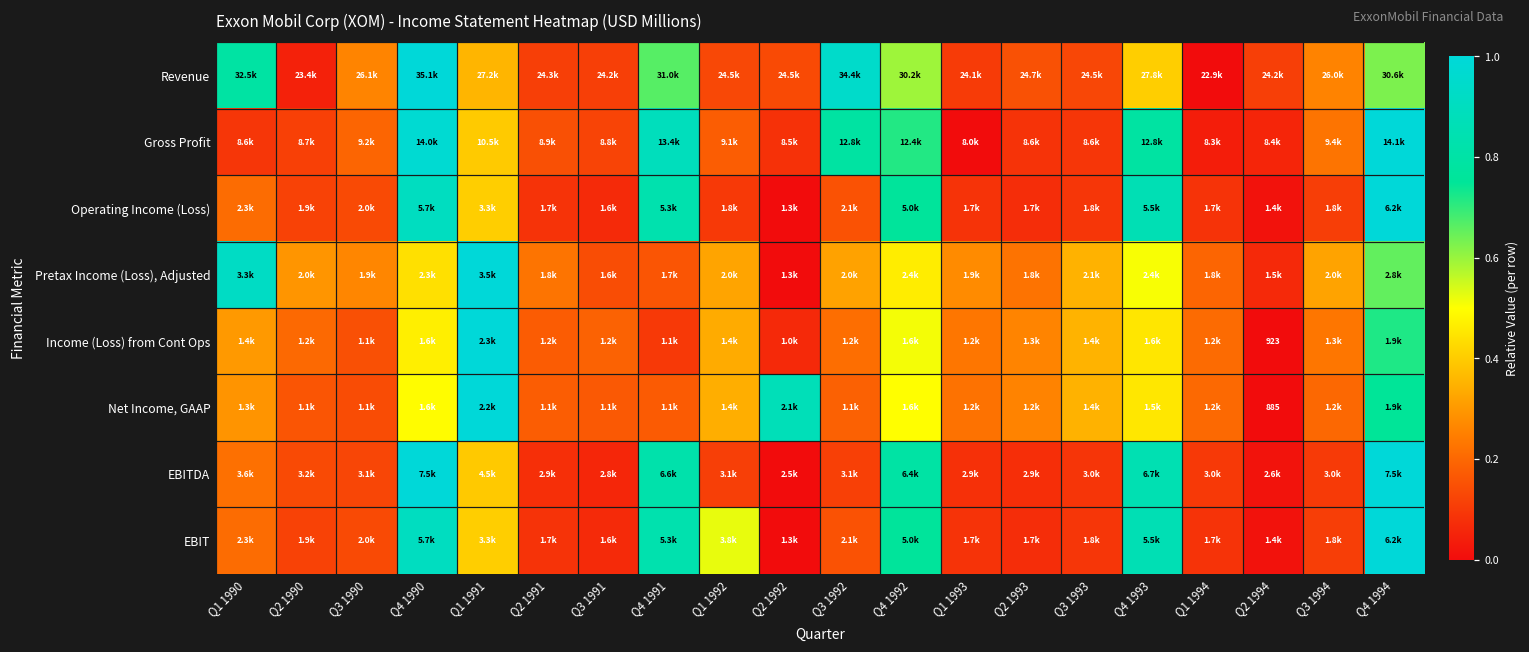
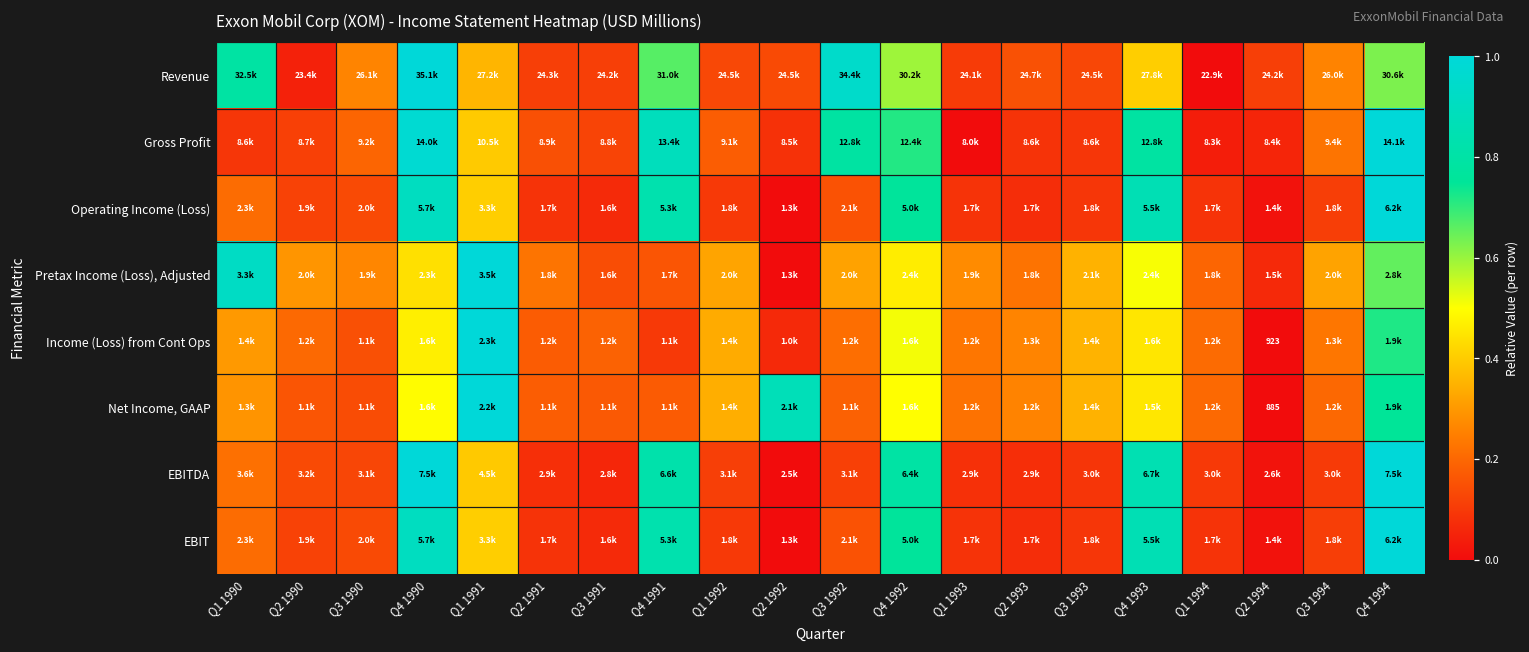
EBIT, Q1 1992: 3.8k -> 1.8k
